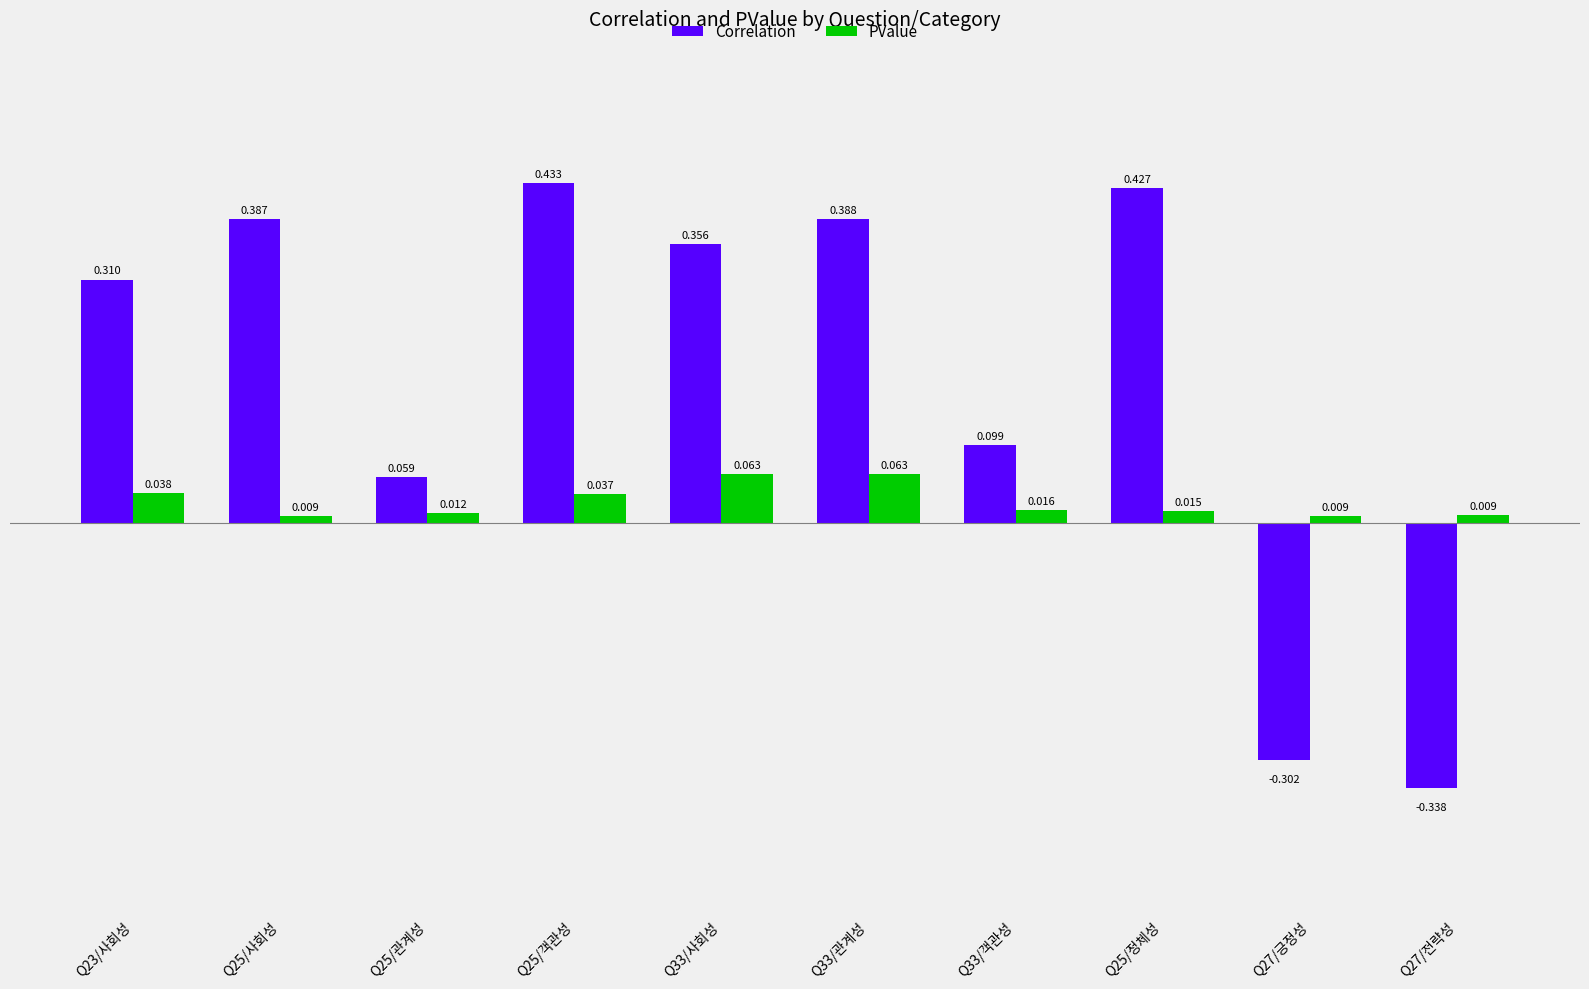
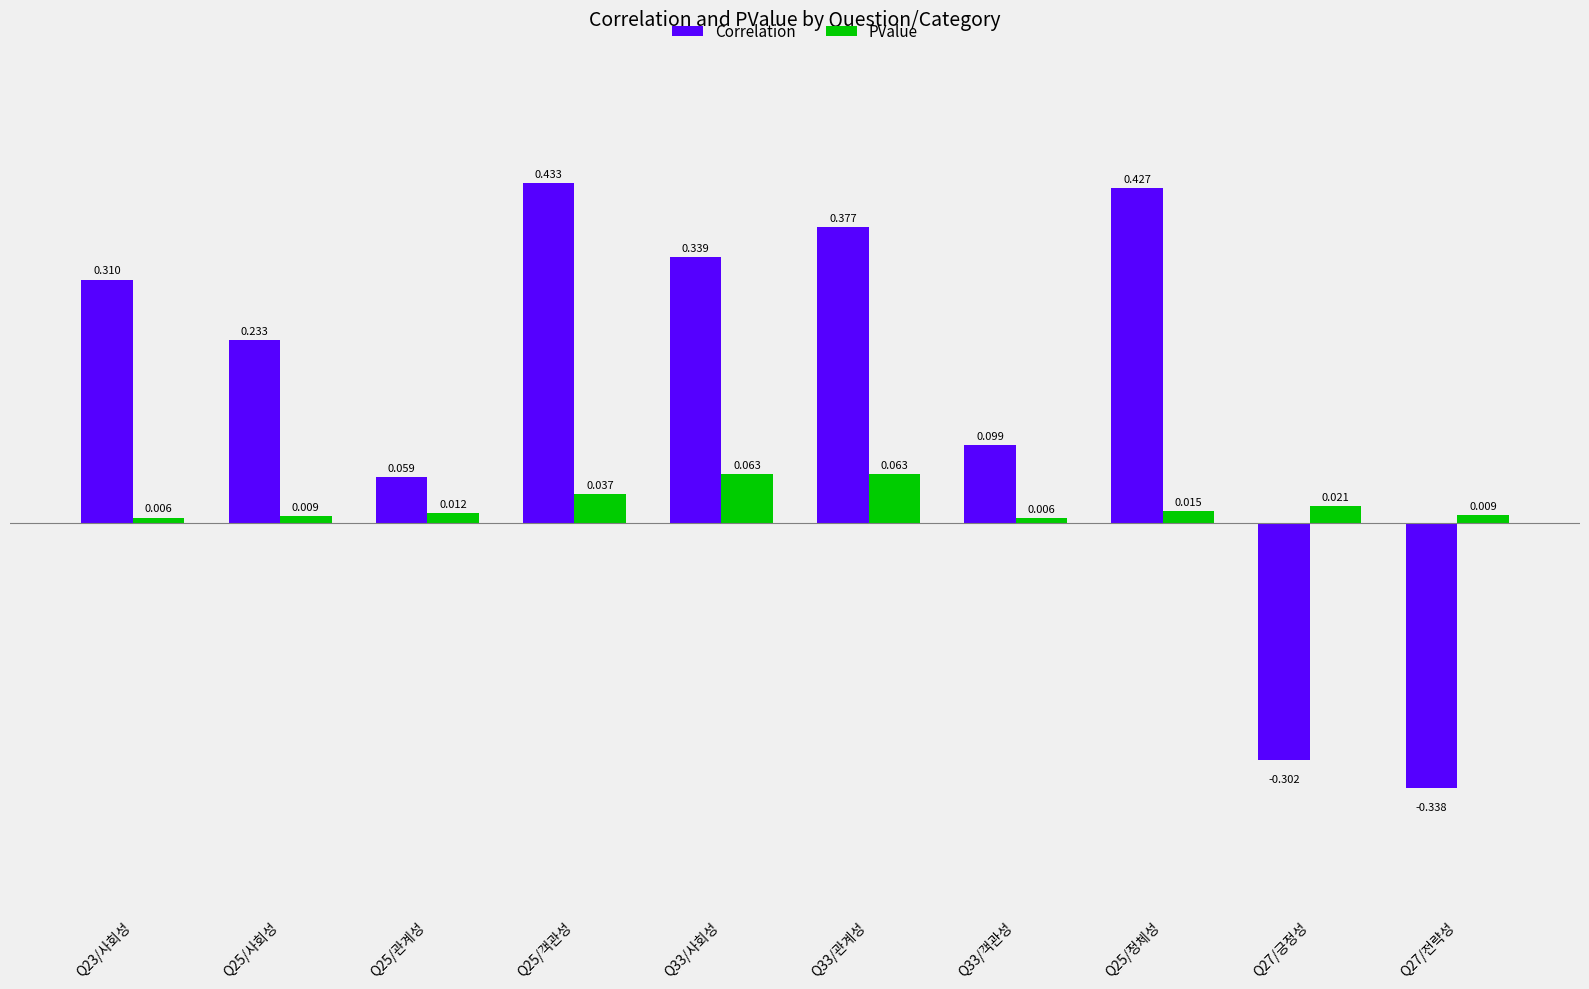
PValue, Q23/사회성: 0.038 -> 0.006
Correlation, Q25/사회성: 0.387 -> 0.233
Correlation, Q33/사회성: 0.356 -> 0.339
Correlation, Q33/관계성: 0.388 -> 0.377
PValue, Q33/객관성: 0.016 -> 0.006
PValue, Q27/긍정성: 0.009 -> 0.021
